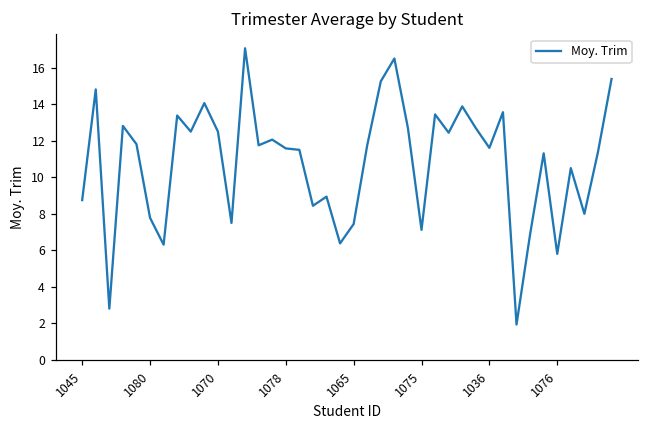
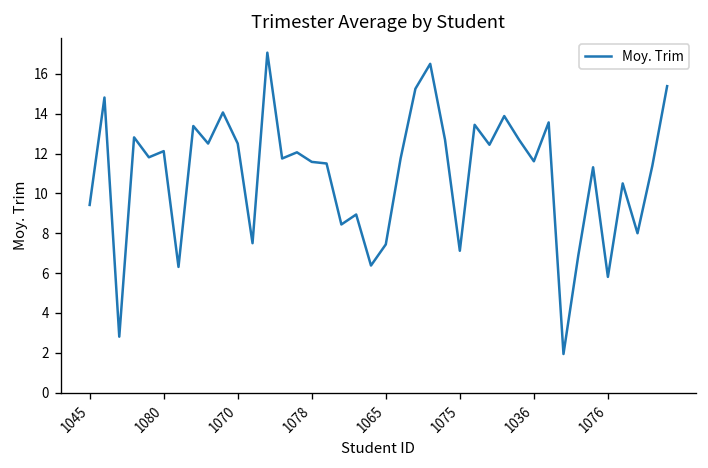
1045: 8.8 -> 9.4
1080: 7.8 -> 12.1
